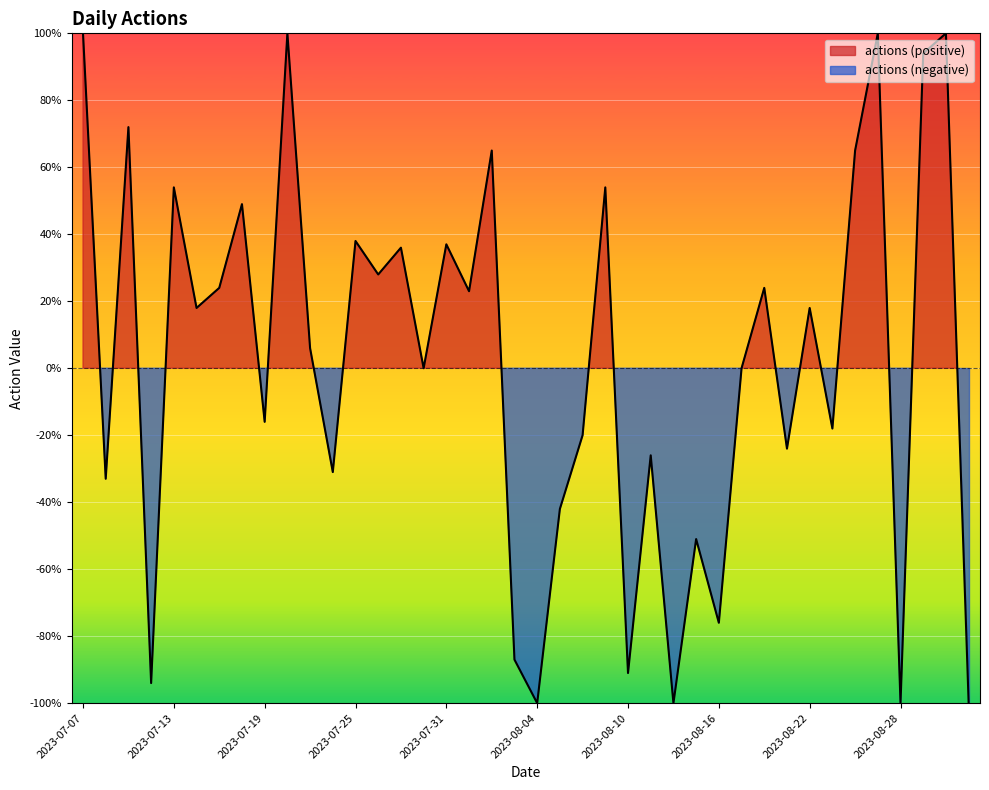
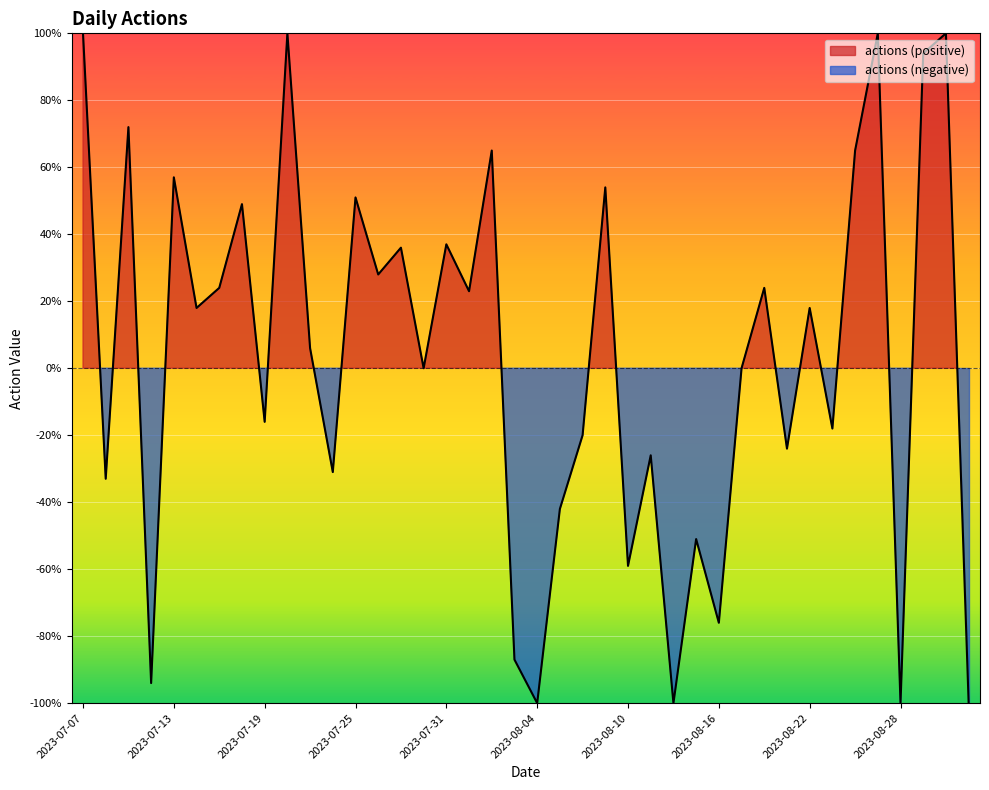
2023-07-13: 54% -> 57%
2023-07-25: 38% -> 51%
2023-08-10: -91% -> -59%
